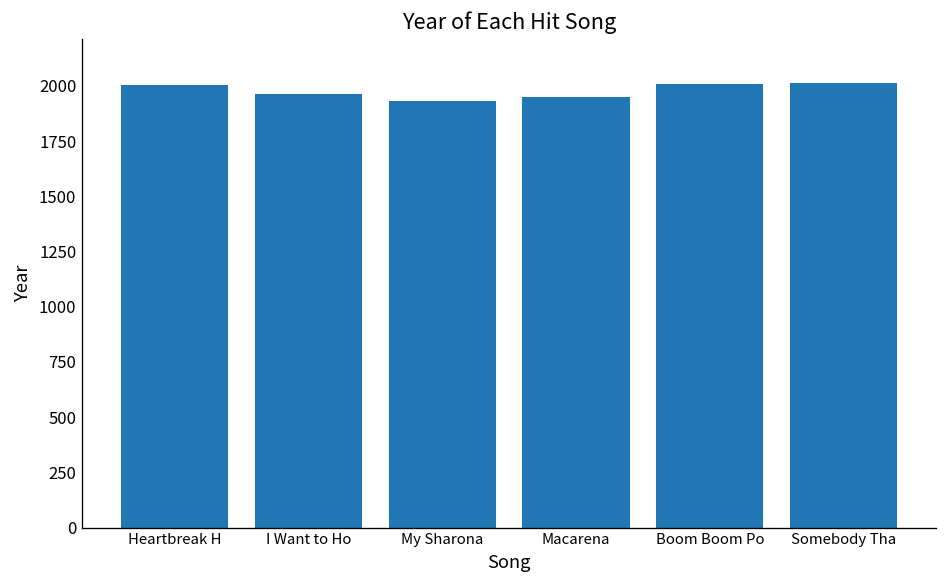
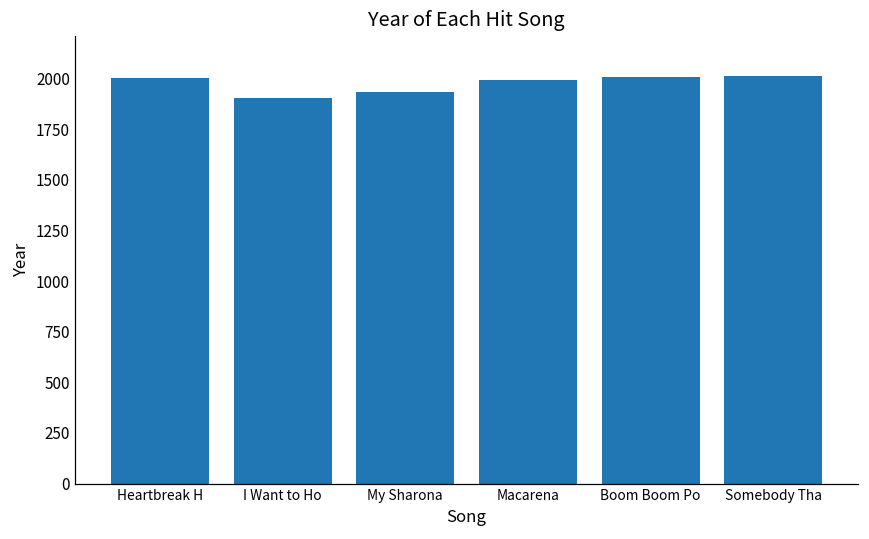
I Want to Ho: 1960 -> 1910
Macarena: 1950 -> 2000
